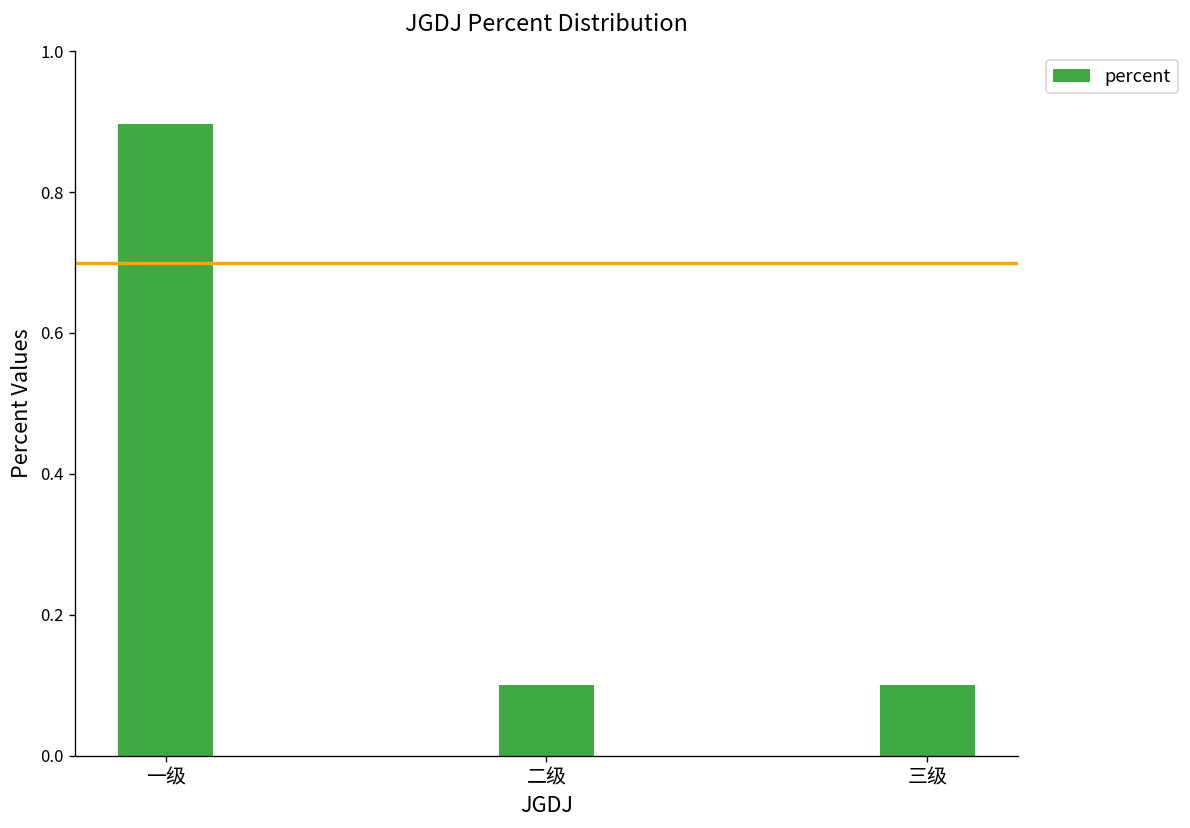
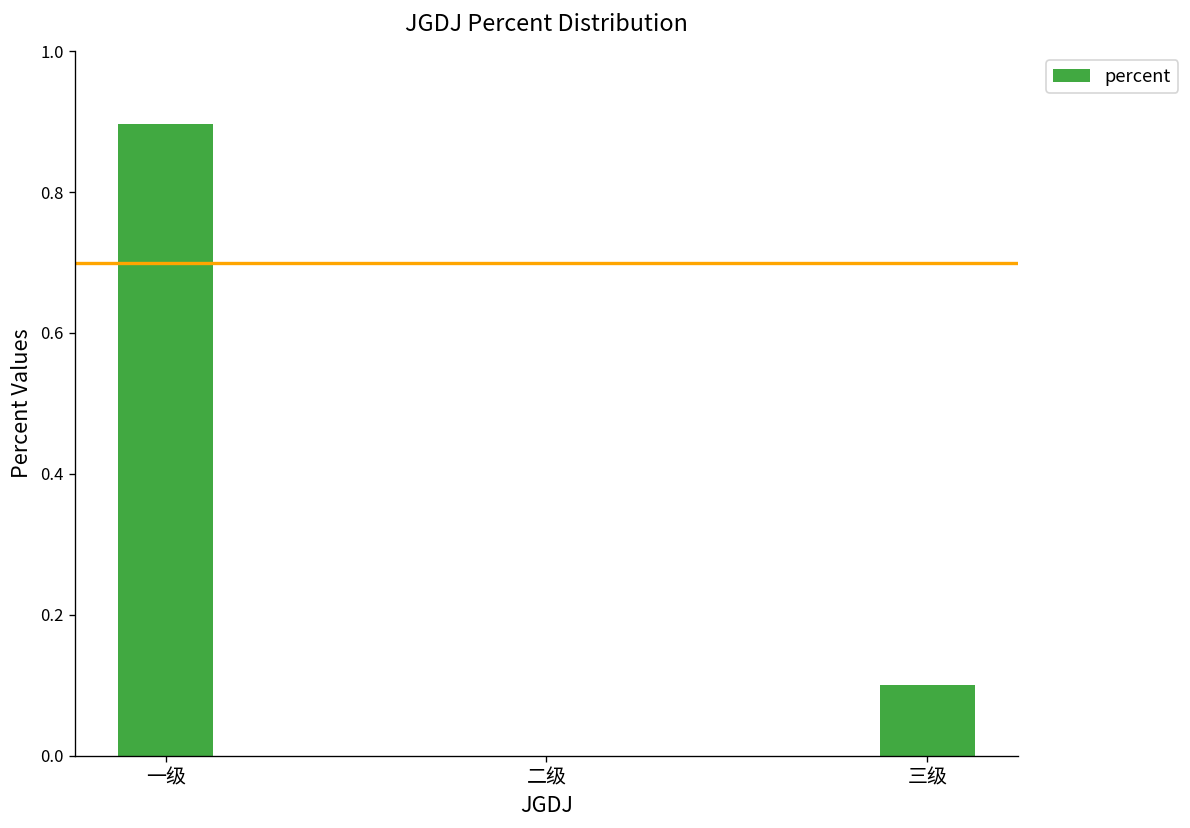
二级: 0.1 -> 0.0
